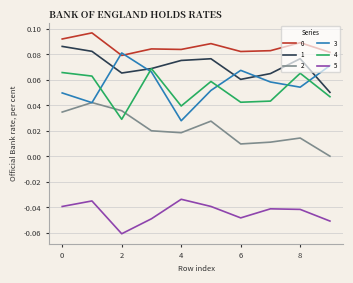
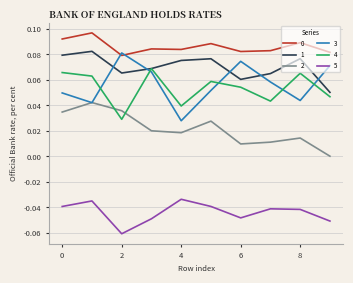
1, 0: 0.086 -> 0.079
3, 6: 0.067 -> 0.075
4, 6: 0.042 -> 0.054
3, 8: 0.054 -> 0.044
